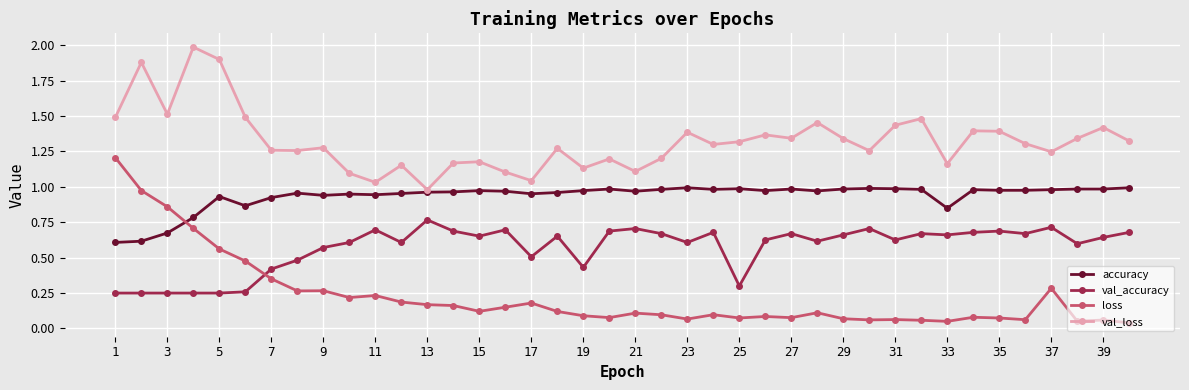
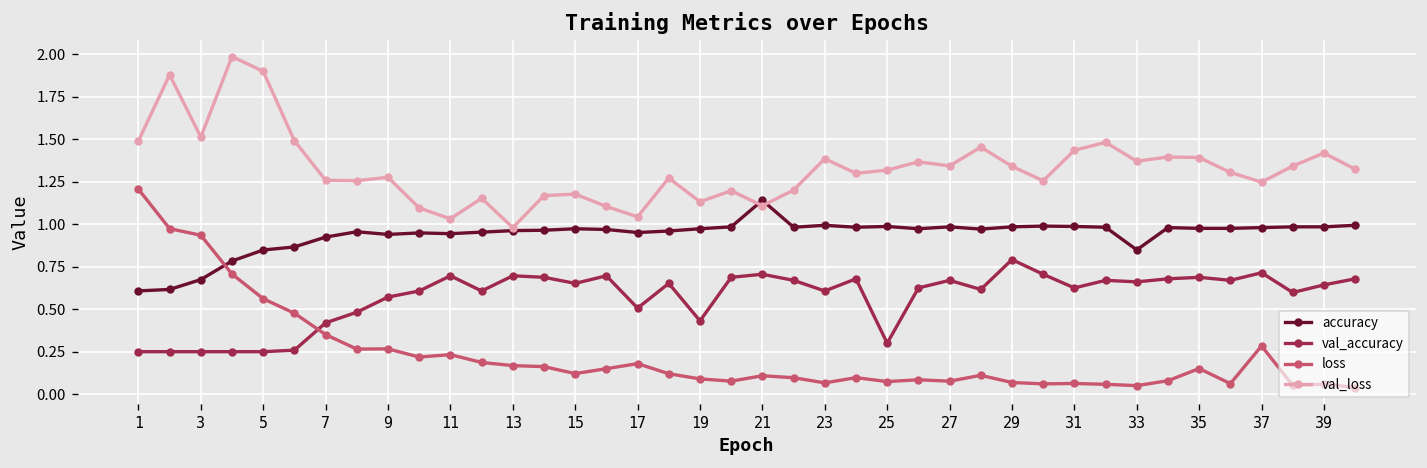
loss, 3: 0.86 -> 0.94
accuracy, 5: 0.93 -> 0.85
val_accuracy, 13: 0.77 -> 0.70
accuracy, 21: 0.97 -> 1.14
val_accuracy, 29: 0.66 -> 0.79
val_loss, 33: 1.16 -> 1.37
loss, 35: 0.07 -> 0.15
